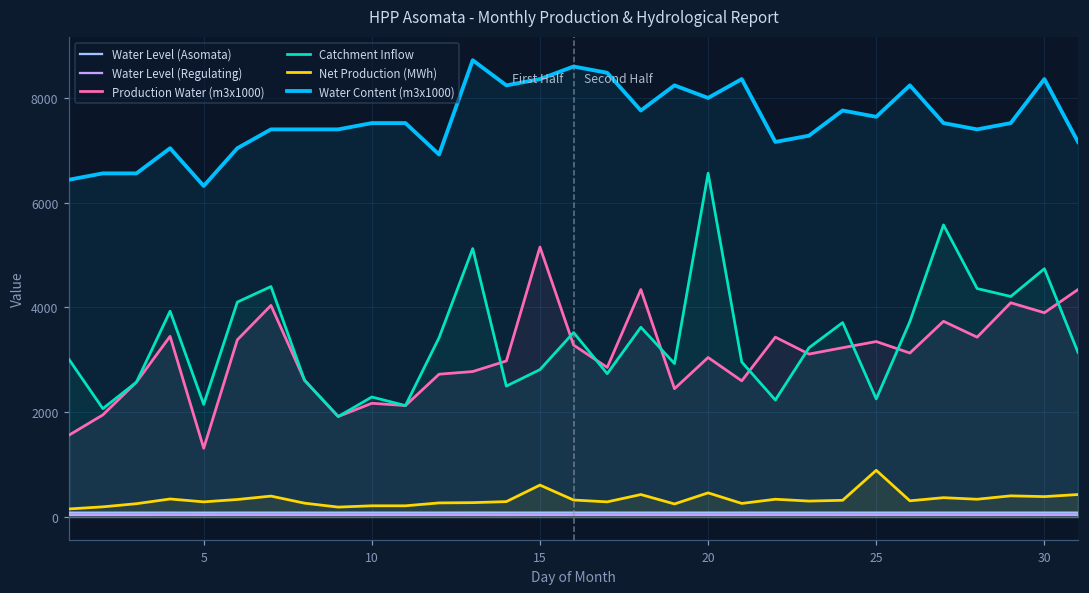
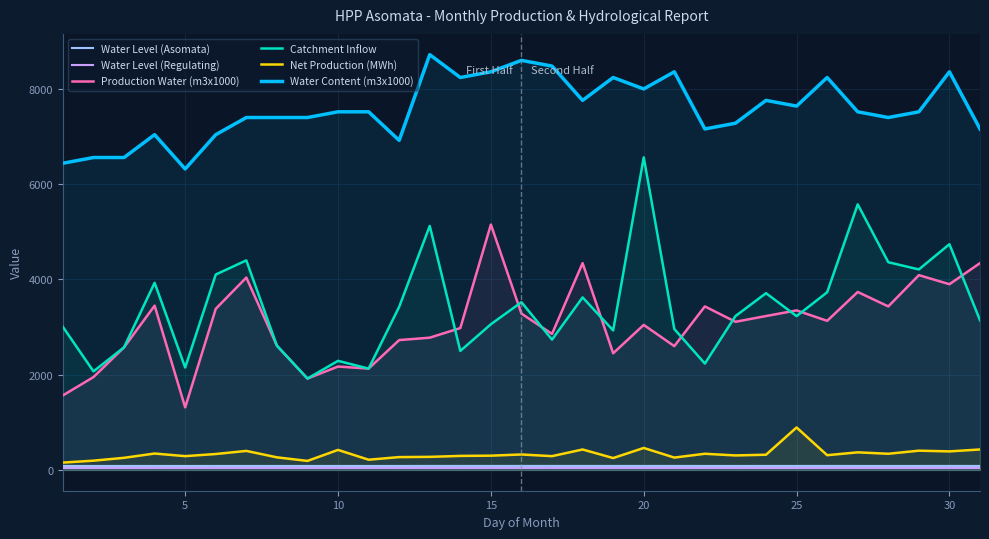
Net Production (MWh), 10: 200 -> 400
Catchment Inflow, 15: 2800 -> 3100
Net Production (MWh), 15: 600 -> 300
Catchment Inflow, 25: 2300 -> 3200
